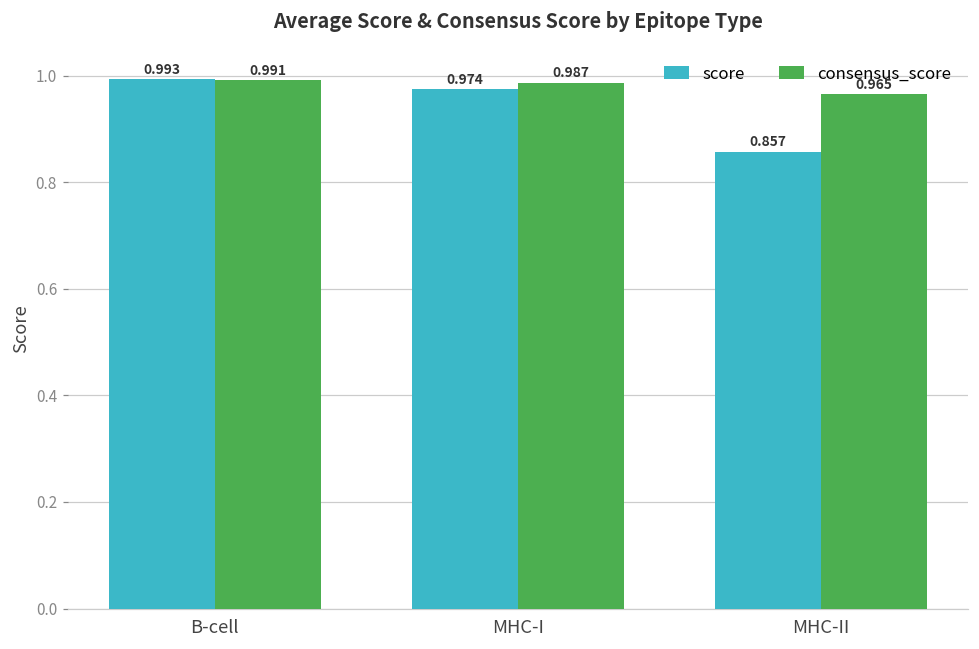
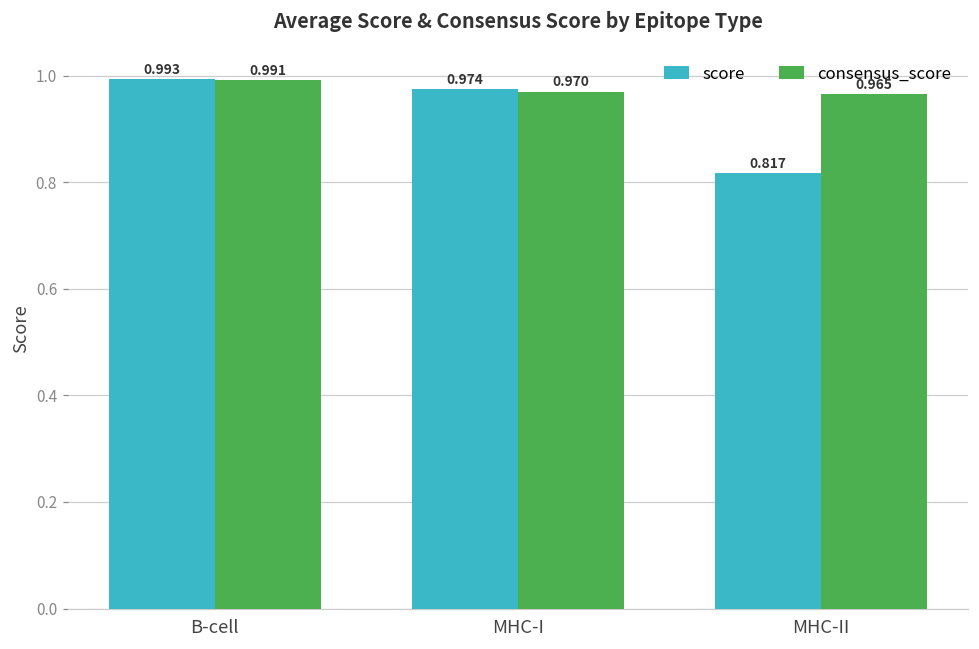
consensus_score, MHC-I: 0.987 -> 0.970
score, MHC-II: 0.857 -> 0.817
